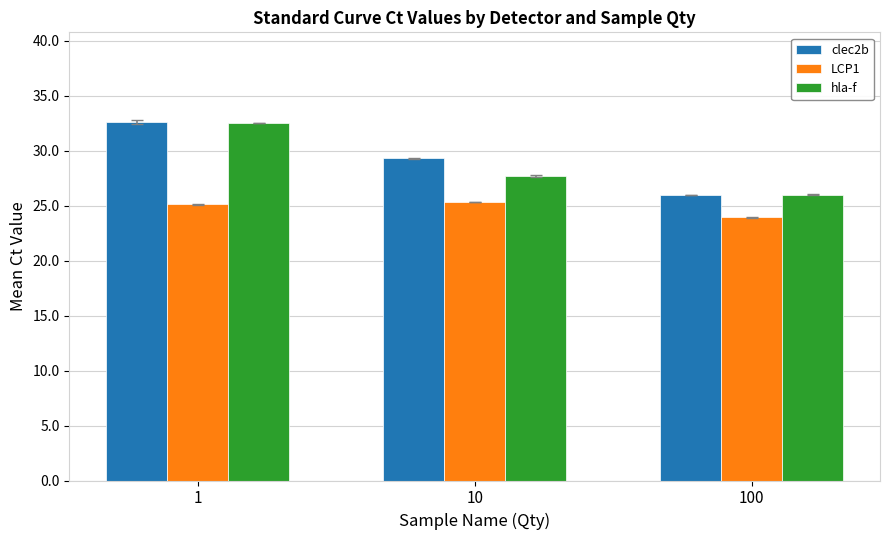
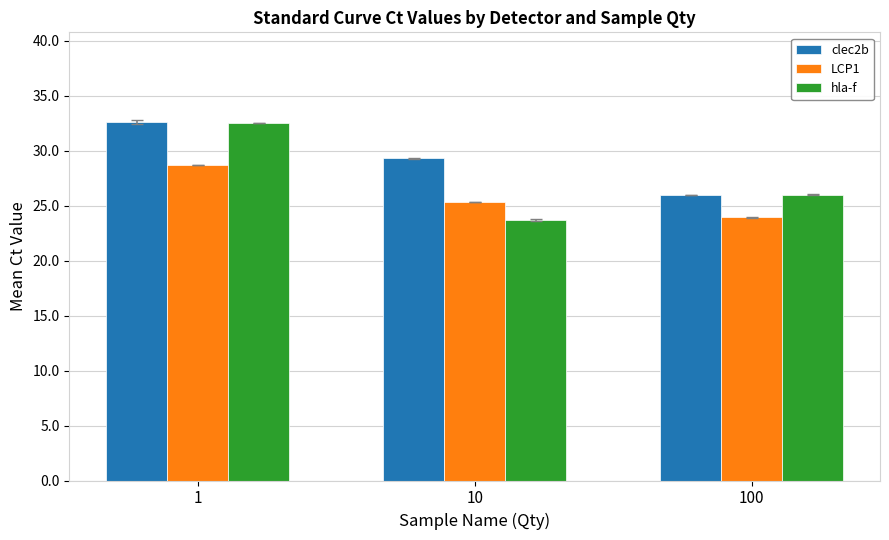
LCP1, 1: 25.1 -> 28.7
hla-f, 10: 27.7 -> 23.7
